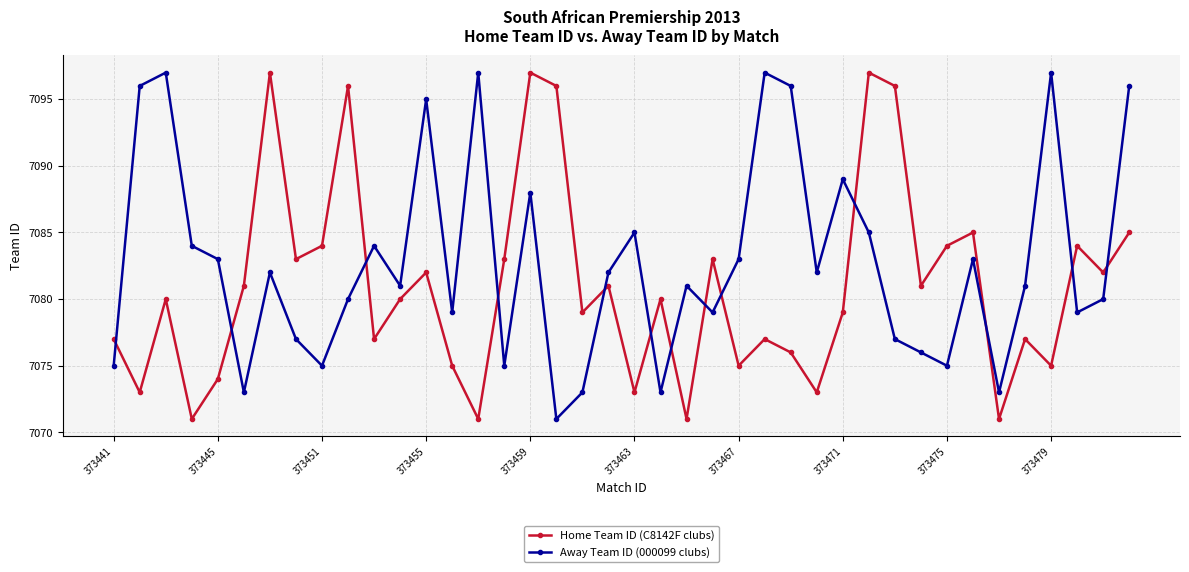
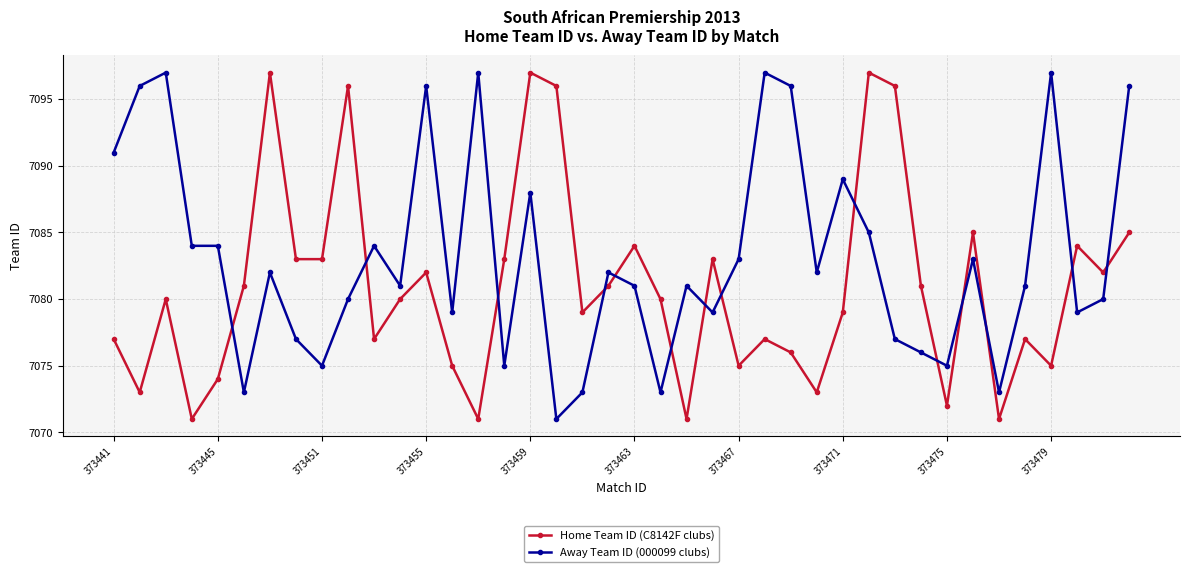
Away Team ID (000099 clubs), 373441: 7075 -> 7091
Away Team ID (000099 clubs), 373445: 7083 -> 7084
Home Team ID (C8142F clubs), 373451: 7084 -> 7083
Away Team ID (000099 clubs), 373455: 7095 -> 7096
Home Team ID (C8142F clubs), 373463: 7073 -> 7084
Away Team ID (000099 clubs), 373463: 7085 -> 7081
Home Team ID (C8142F clubs), 373475: 7084 -> 7072
